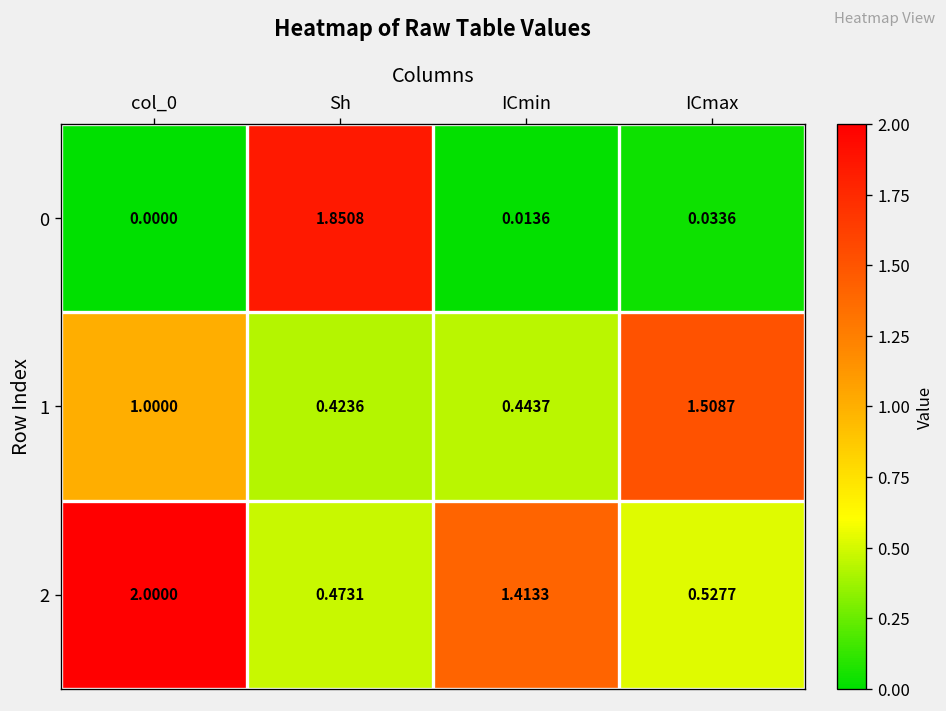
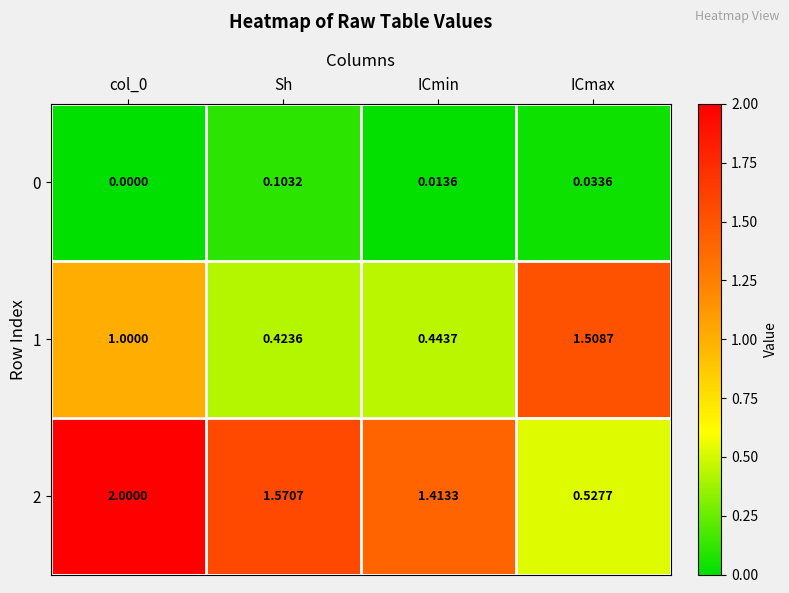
0, Sh: 1.8508 -> 0.1032
2, Sh: 0.4731 -> 1.5707
